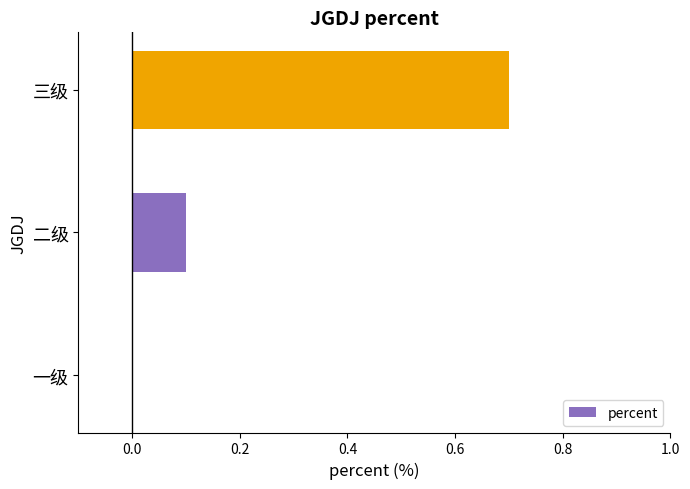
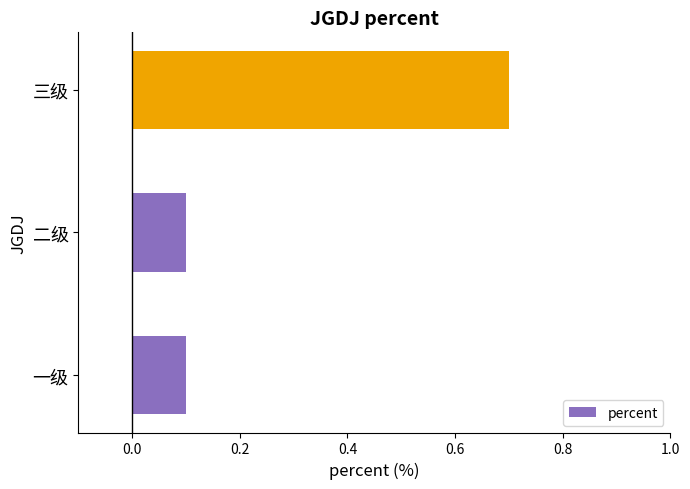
一级: 0.0 -> 0.1
